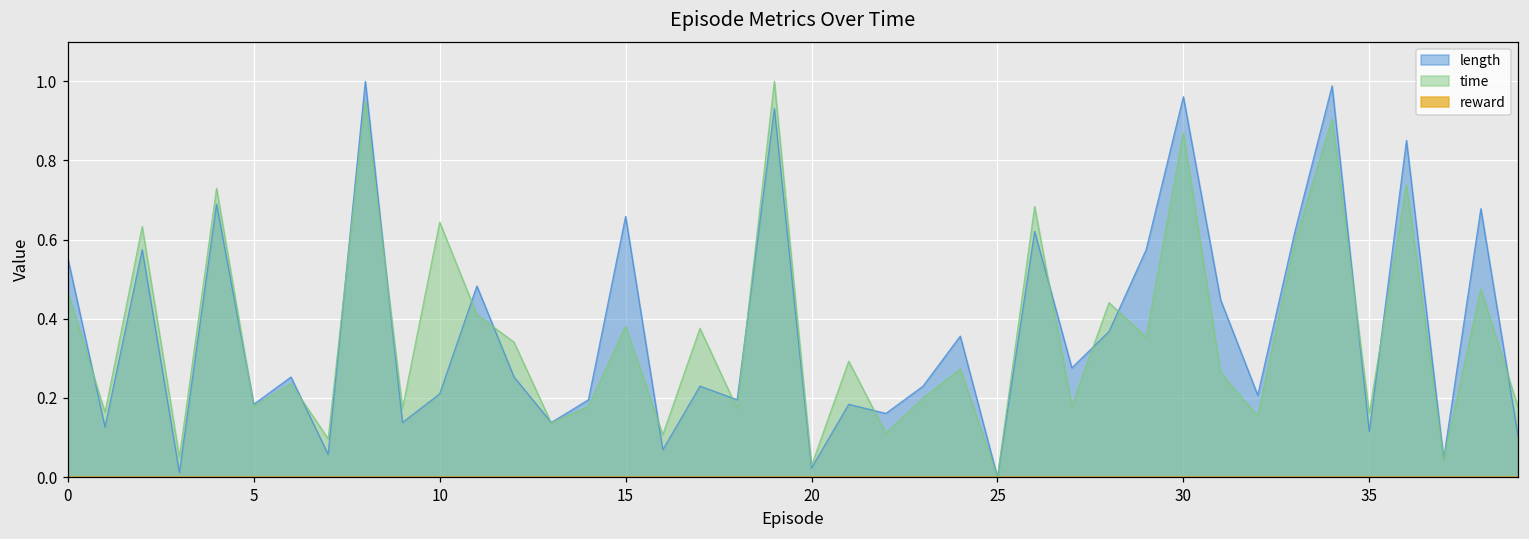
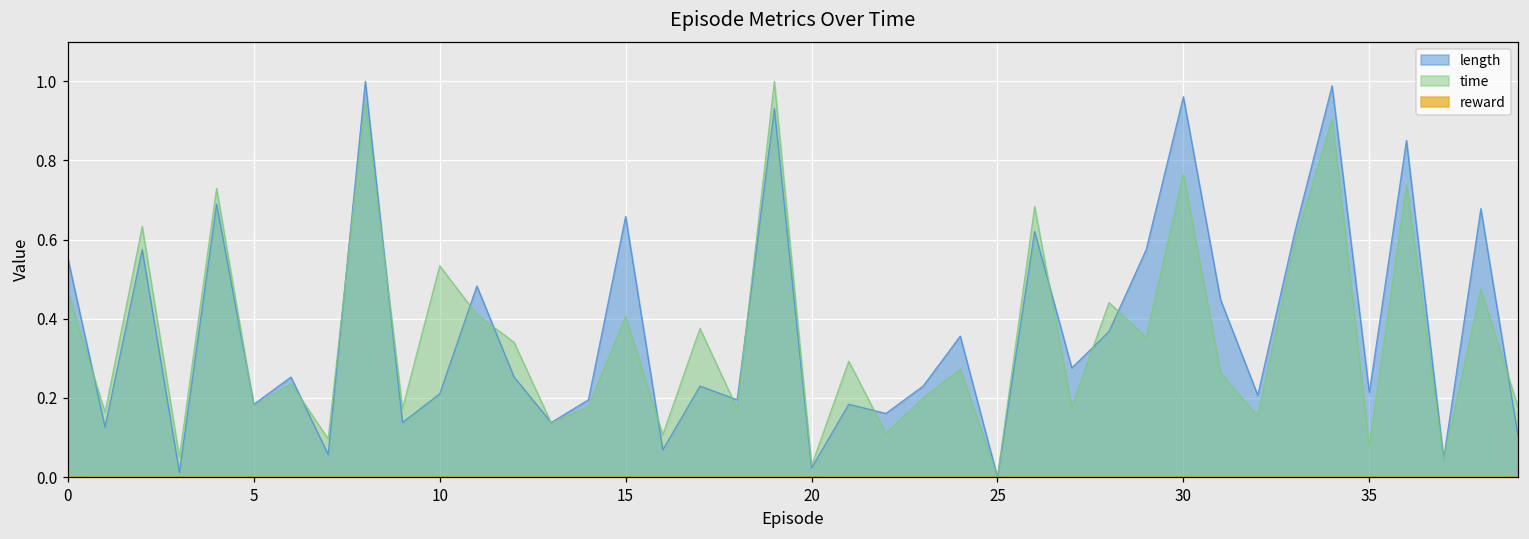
time, 10: 0.64 -> 0.53
time, 15: 0.38 -> 0.41
time, 30: 0.87 -> 0.77
length, 35: 0.11 -> 0.21
time, 35: 0.16 -> 0.08
